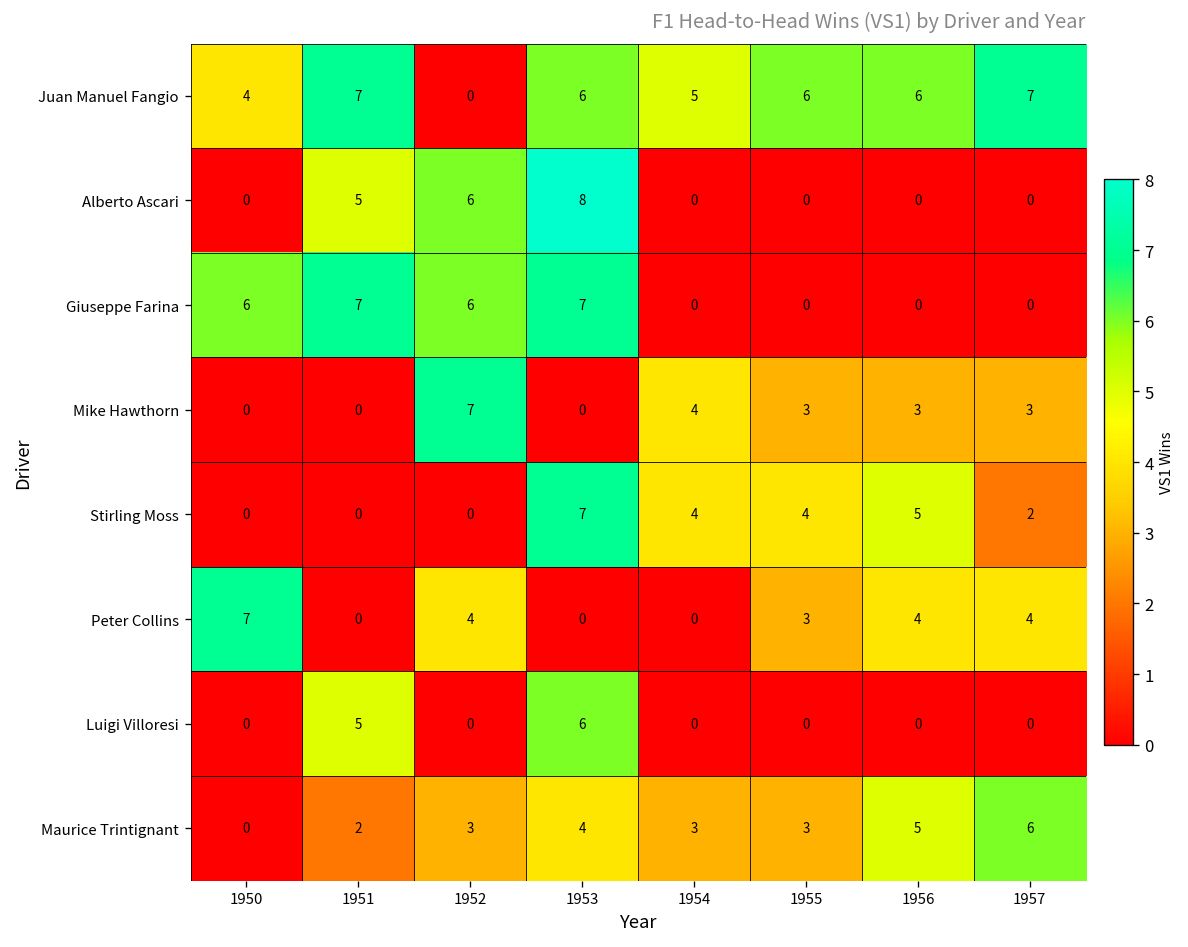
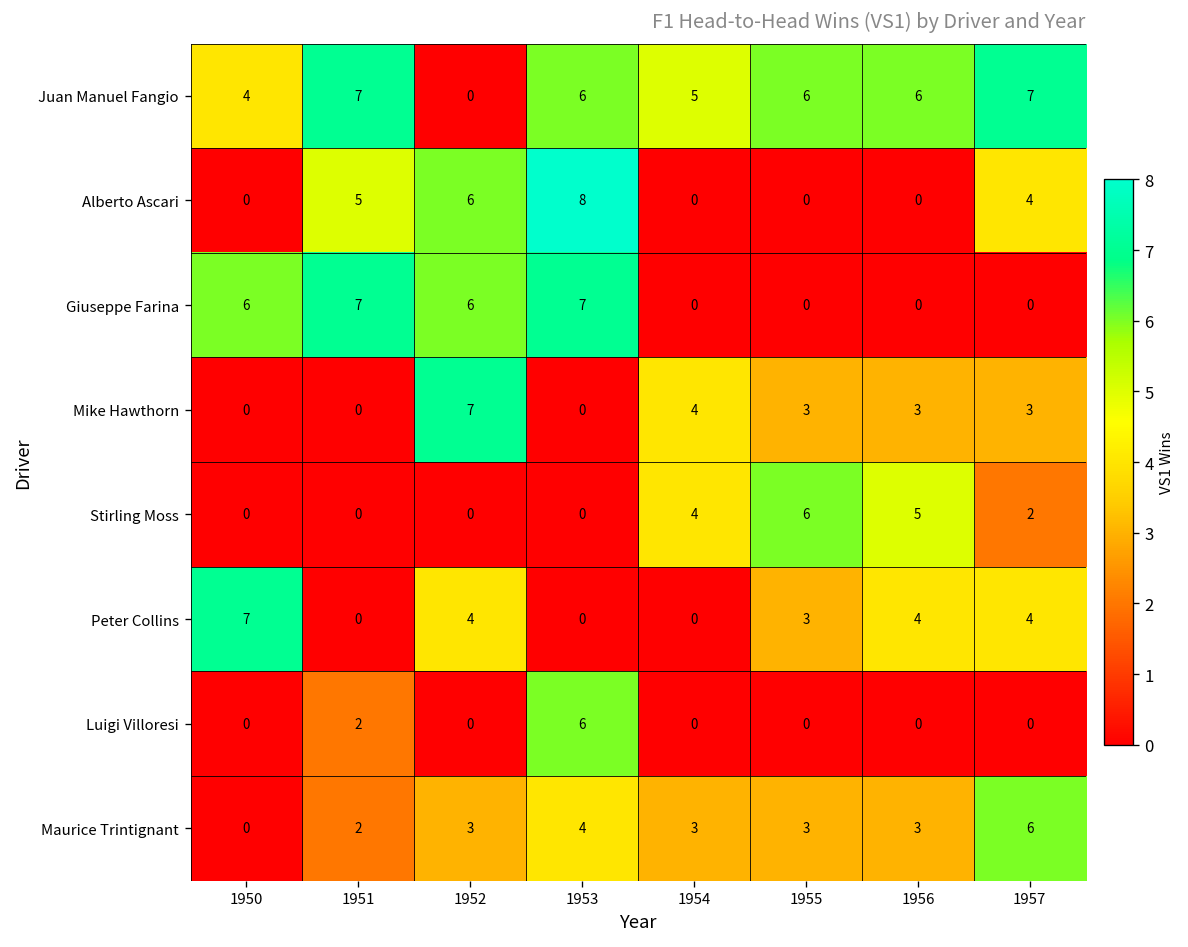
Alberto Ascari, 1957: 0 -> 4
Stirling Moss, 1953: 7 -> 0
Stirling Moss, 1955: 4 -> 6
Luigi Villoresi, 1951: 5 -> 2
Maurice Trintignant, 1956: 5 -> 3
